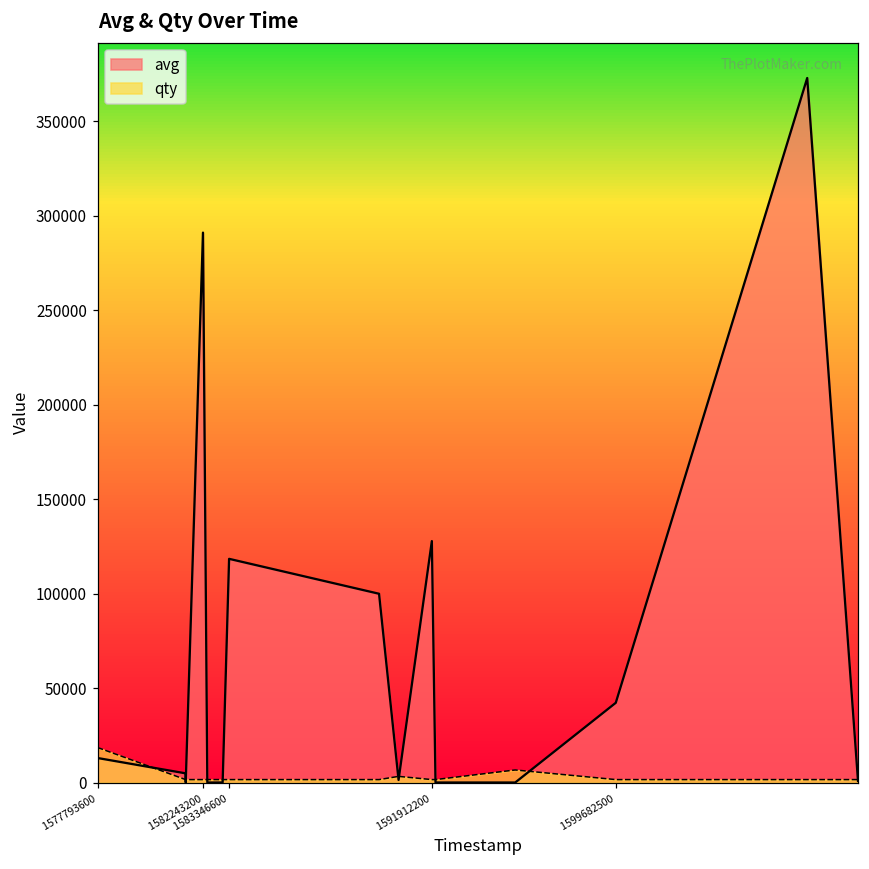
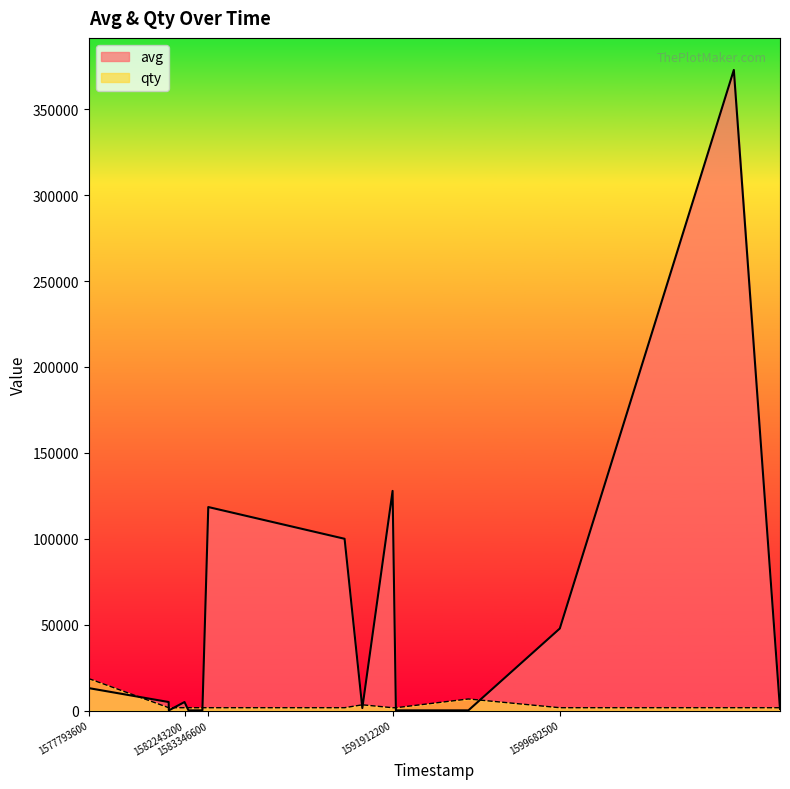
avg, 1582243200: 291000 -> 5000
avg, 1599682500: 42000 -> 48000
